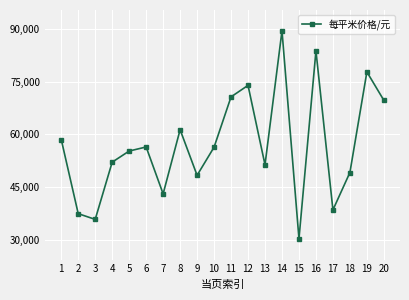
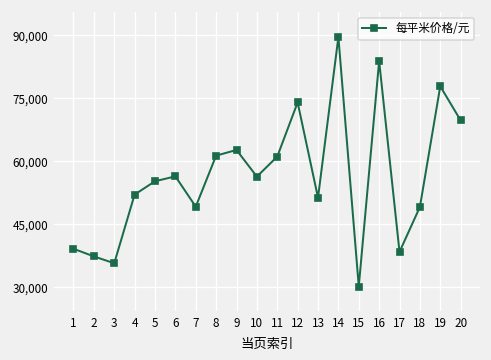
1: 59,000 -> 39,000
7: 43,000 -> 49,000
9: 48,000 -> 63,000
11: 71,000 -> 61,000
